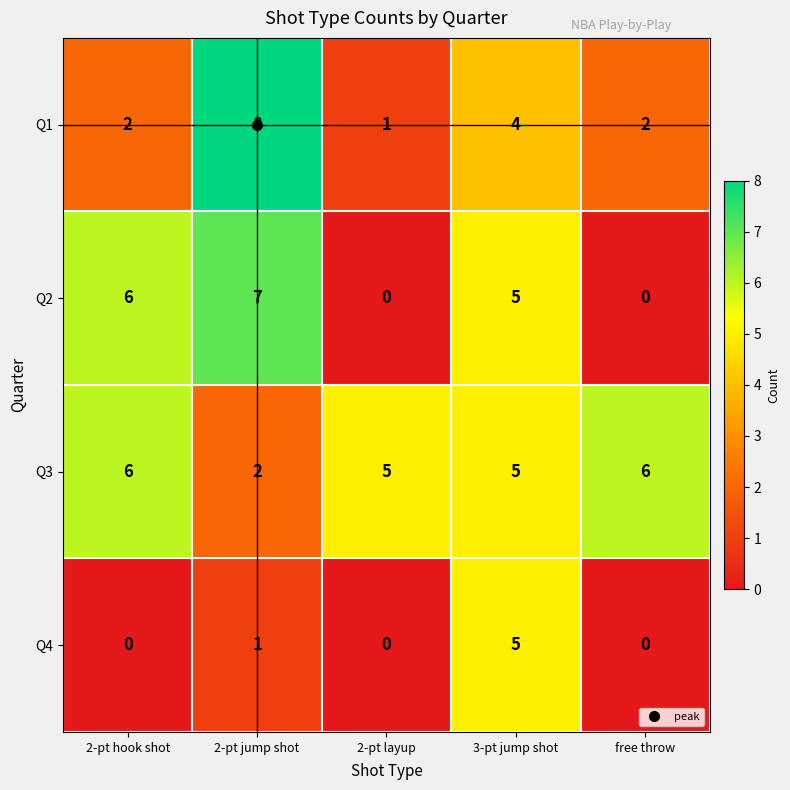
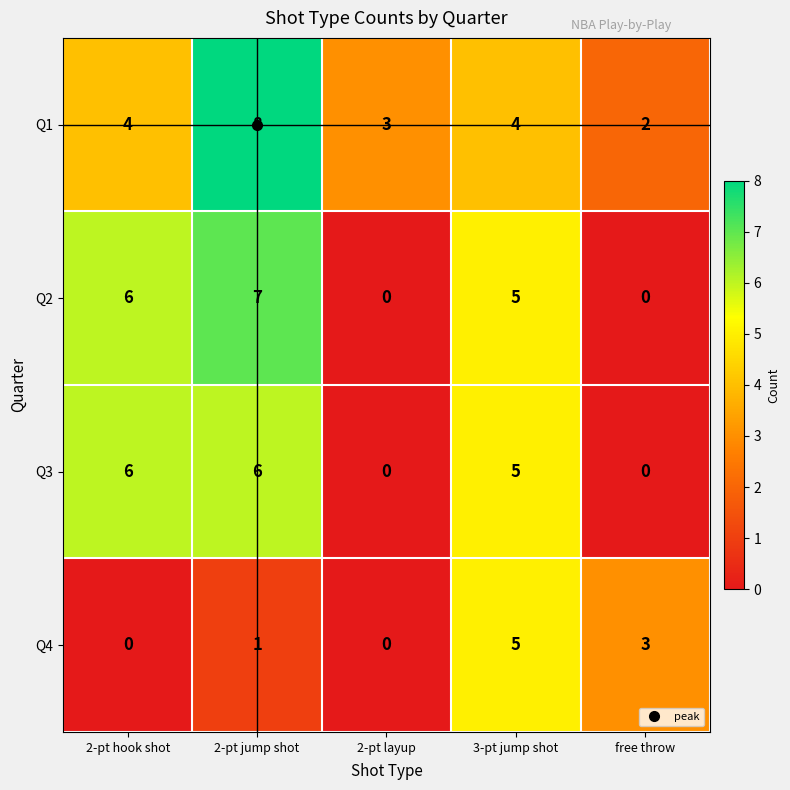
Q1, 2-pt hook shot: 2 -> 4
Q1, 2-pt layup: 1 -> 3
Q3, 2-pt jump shot: 2 -> 6
Q3, 2-pt layup: 5 -> 0
Q3, free throw: 6 -> 0
Q4, free throw: 0 -> 3
